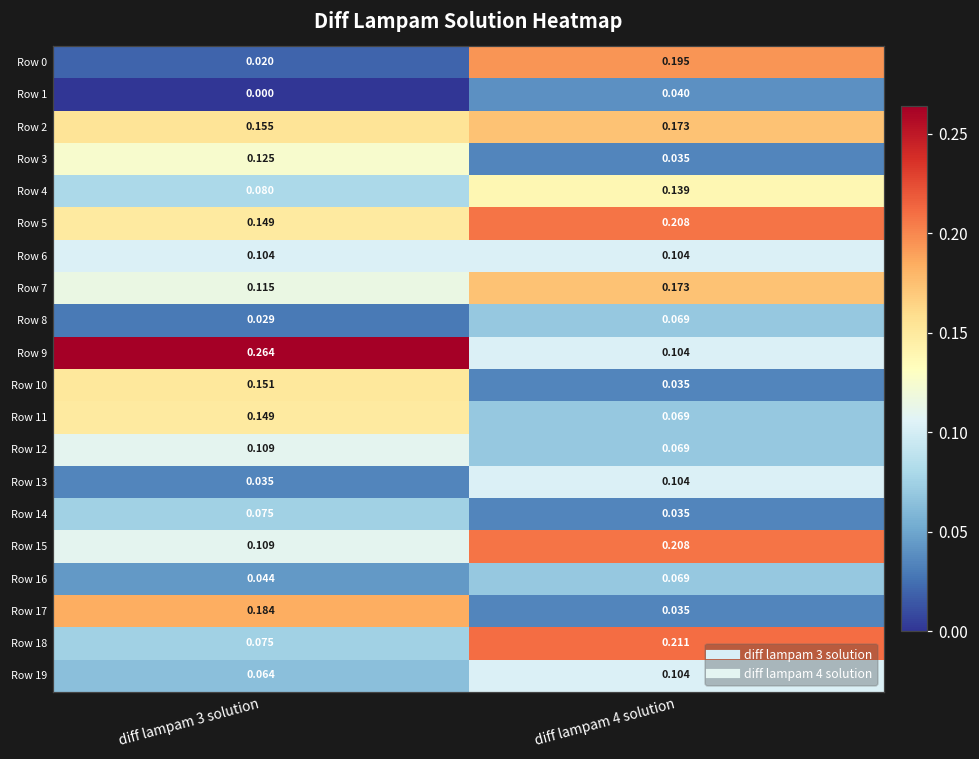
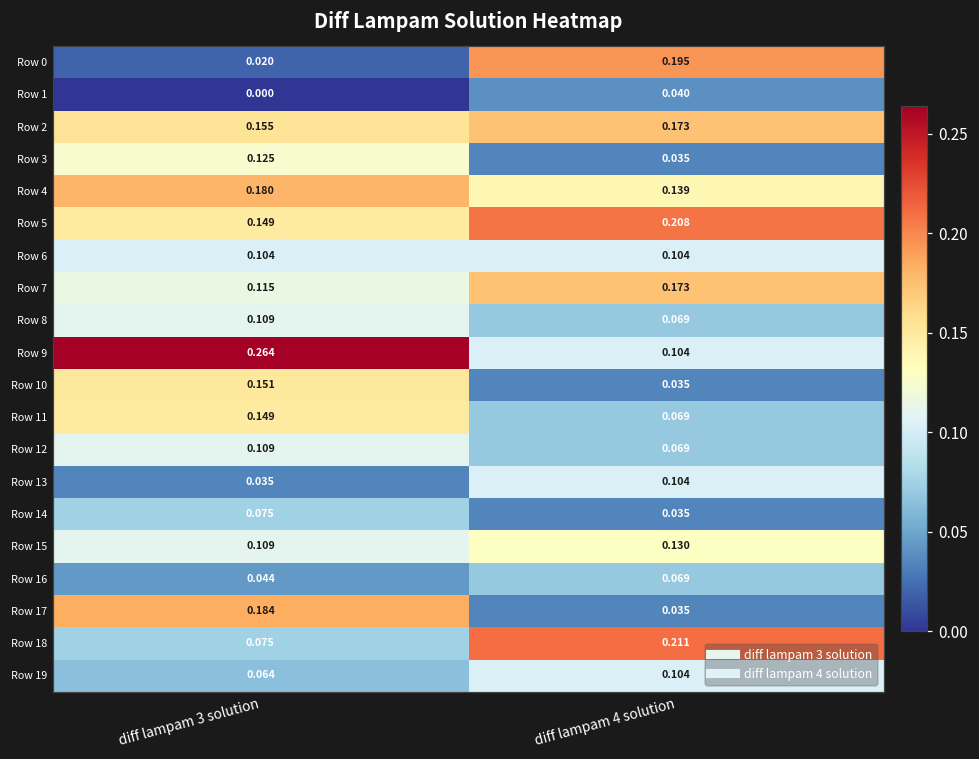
Row 4, diff lampam 3 solution: 0.080 -> 0.180
Row 8, diff lampam 3 solution: 0.029 -> 0.109
Row 15, diff lampam 4 solution: 0.208 -> 0.130
